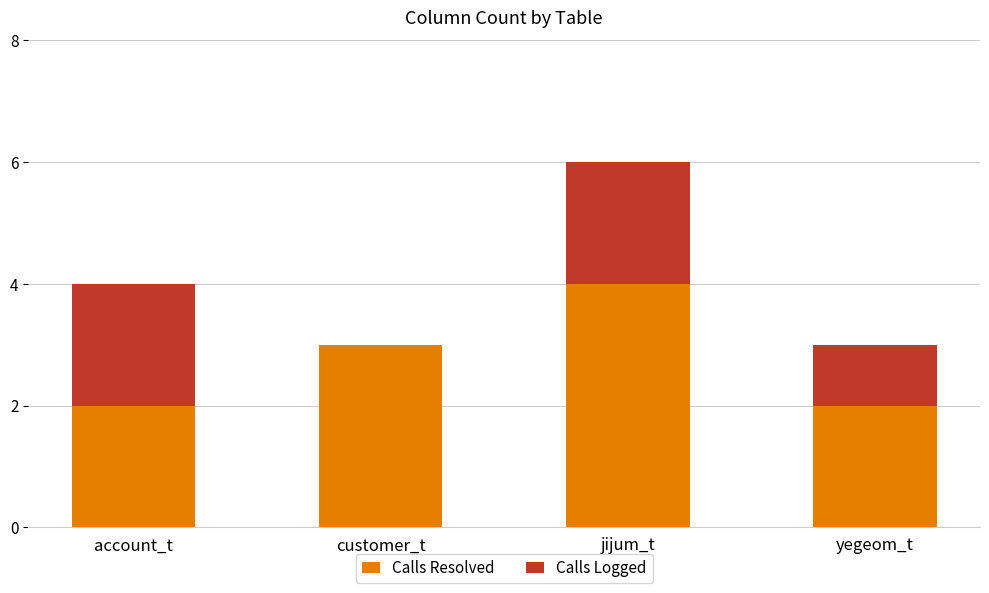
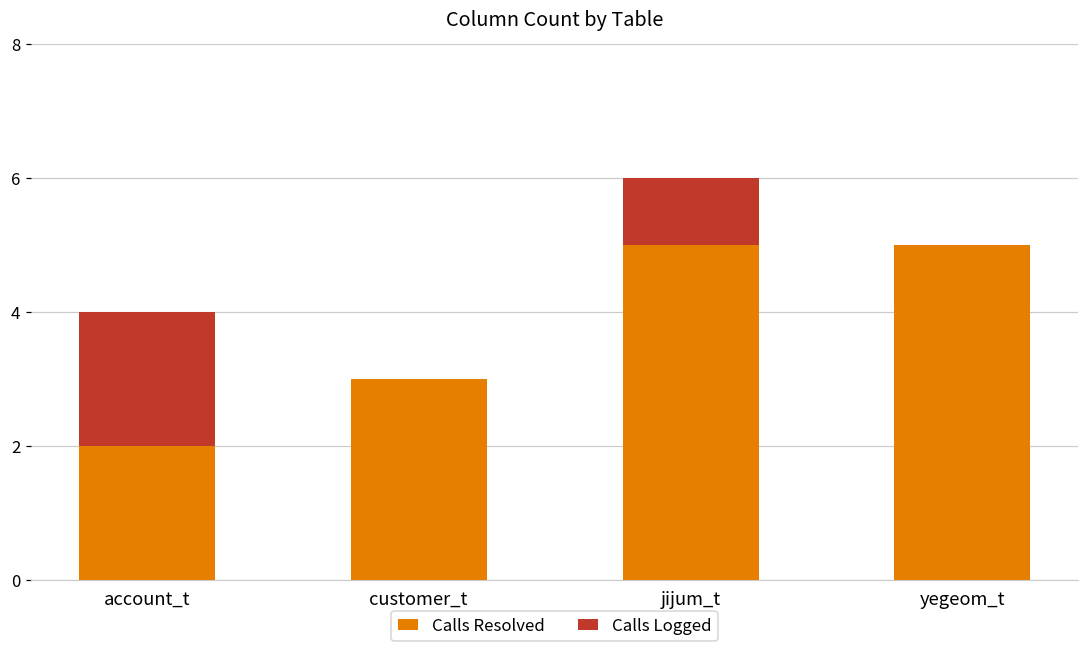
Calls Resolved, jijum_t: 4 -> 5
Calls Resolved, yegeom_t: 2 -> 5
